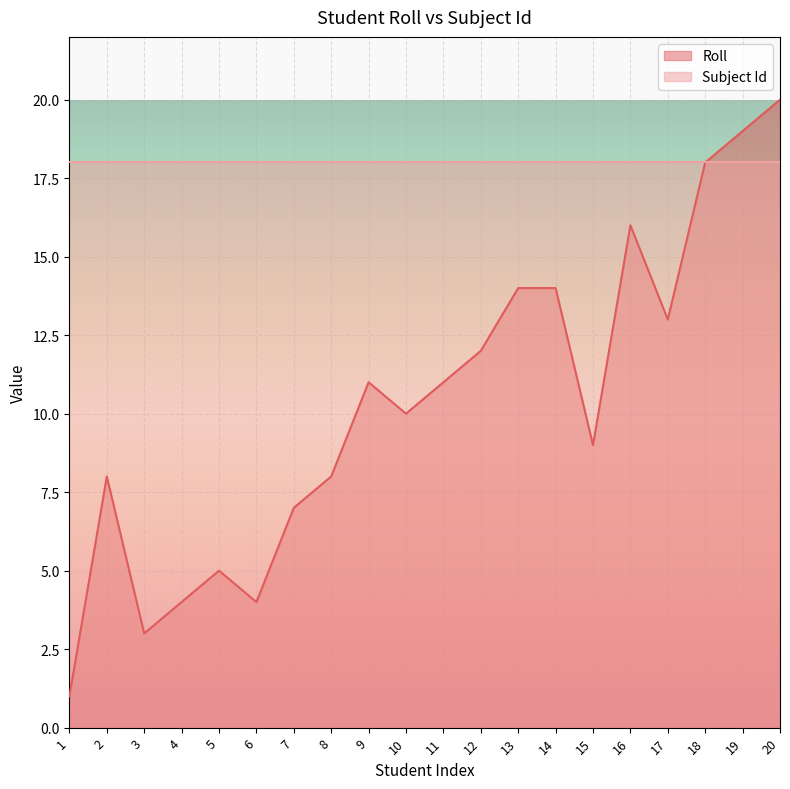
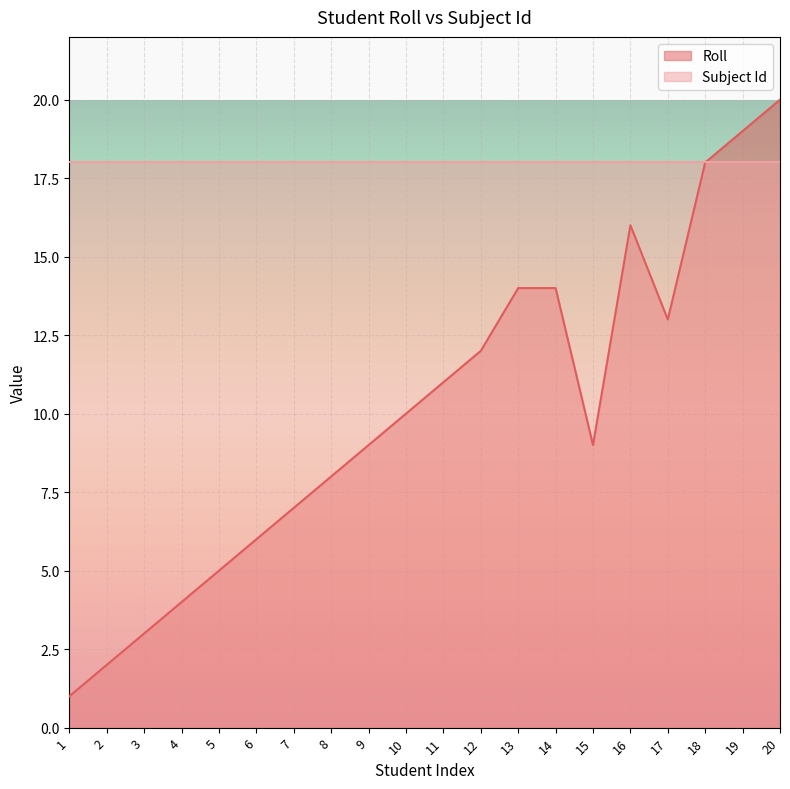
Roll, 2: 8 -> 2
Roll, 6: 4 -> 6
Roll, 9: 11 -> 9
